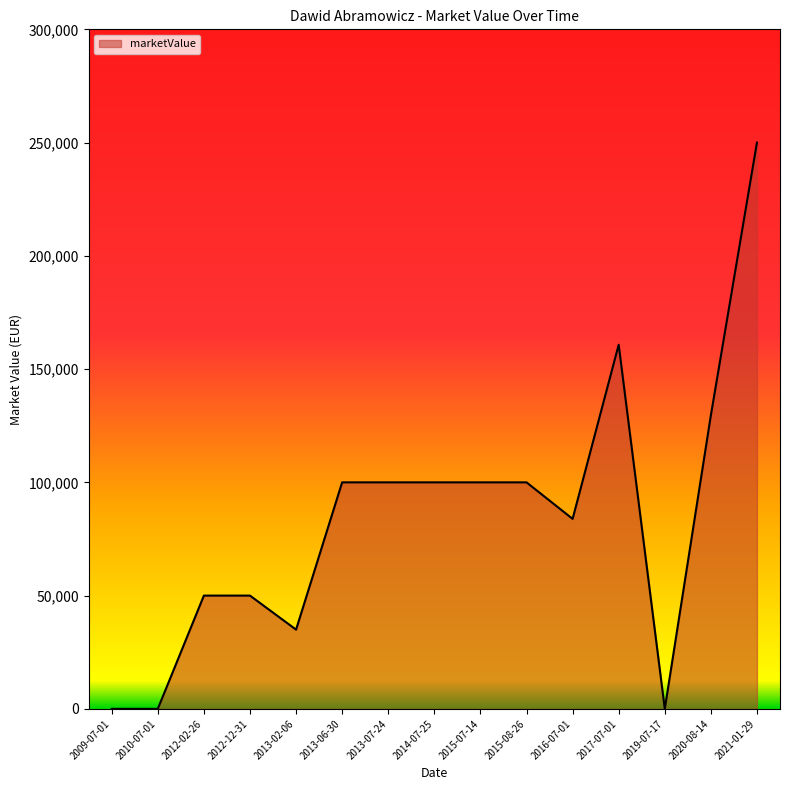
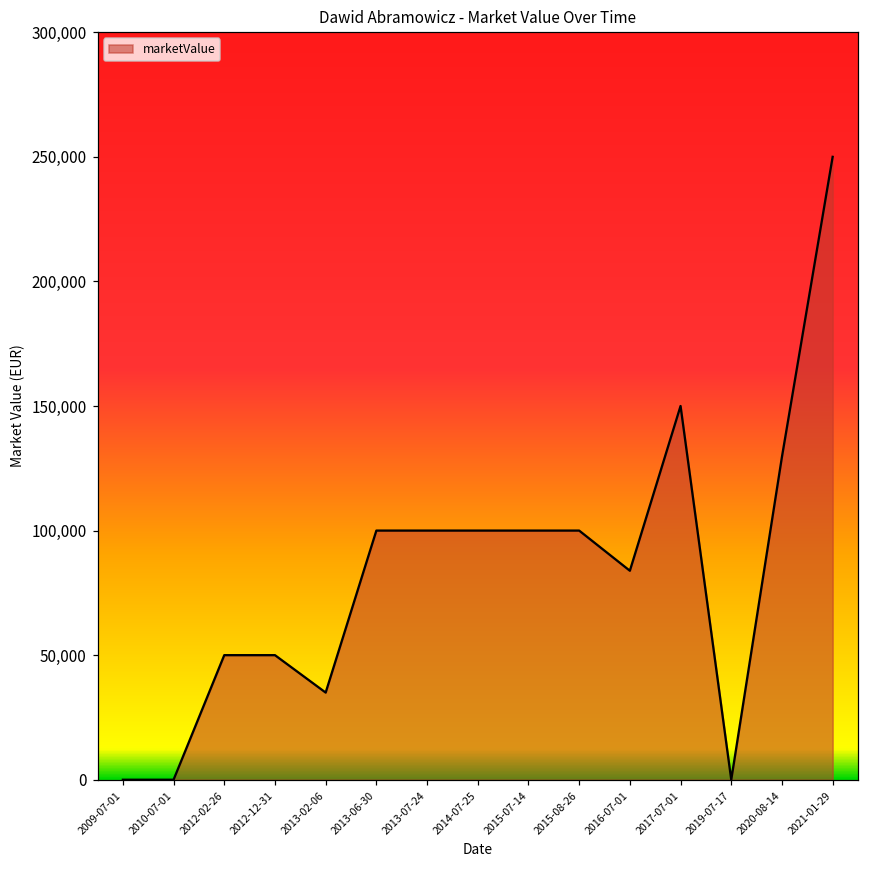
2017-07-01: 161,000 -> 150,000
